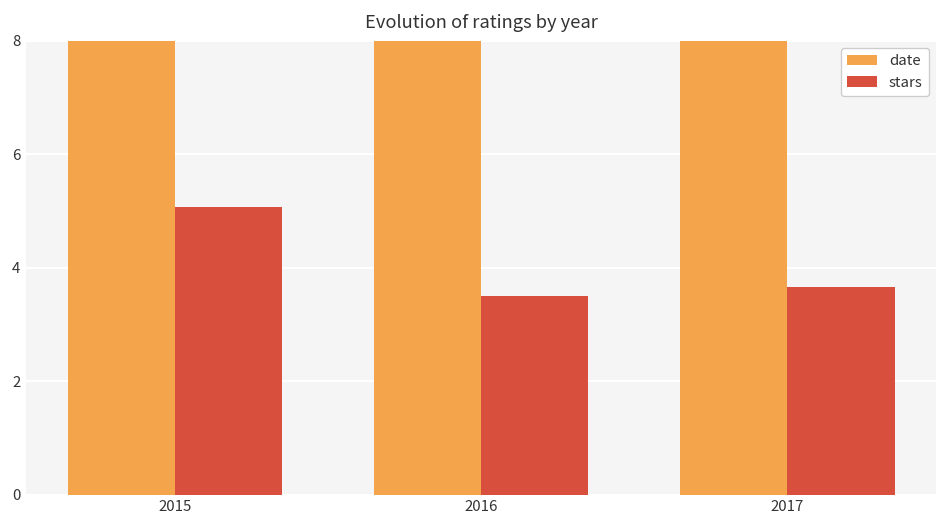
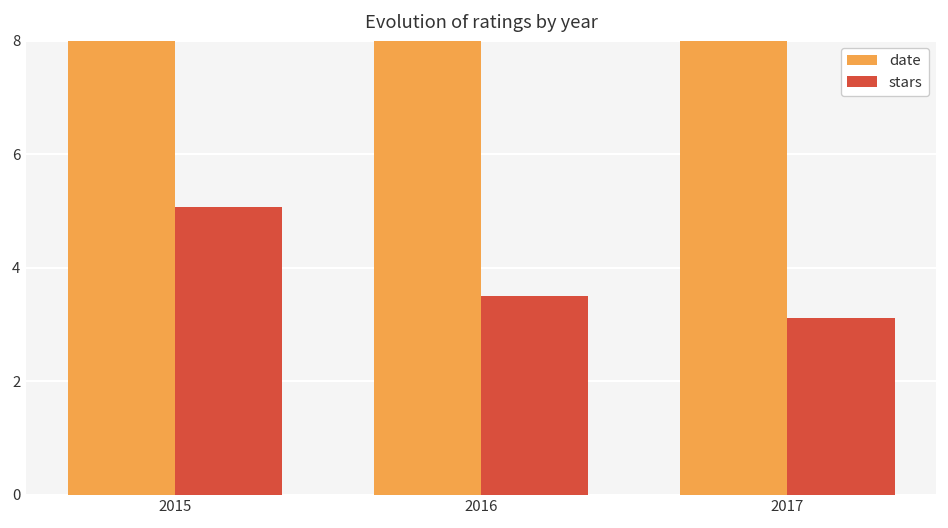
stars, 2017: 3.7 -> 3.1
